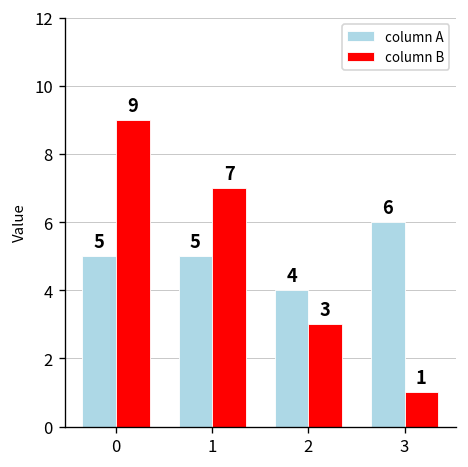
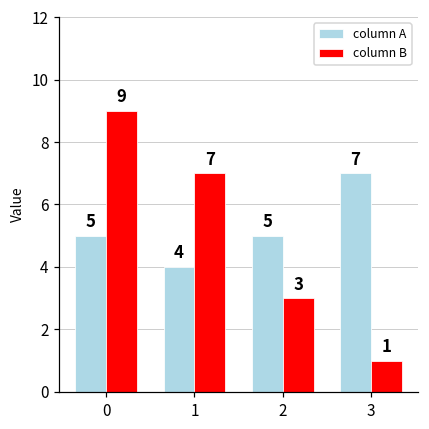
column A, 1: 5 -> 4
column A, 2: 4 -> 5
column A, 3: 6 -> 7
